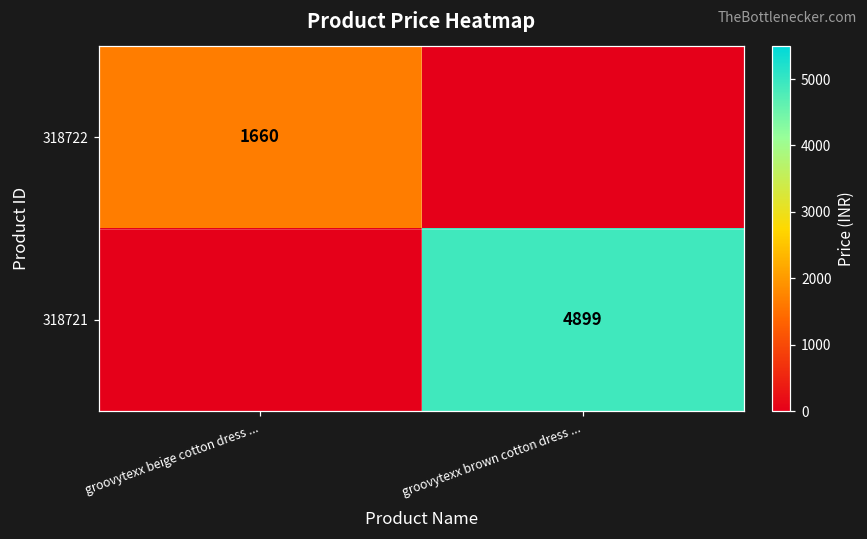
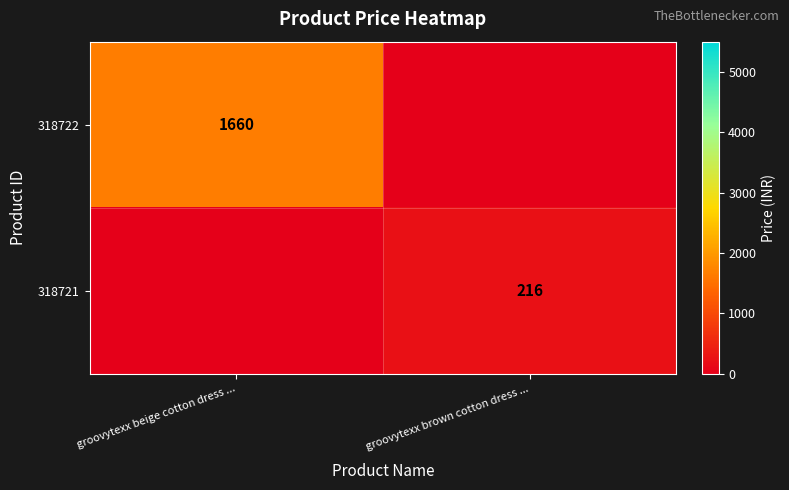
318721, groovytexx brown cotton dress ...: 4899 -> 216
